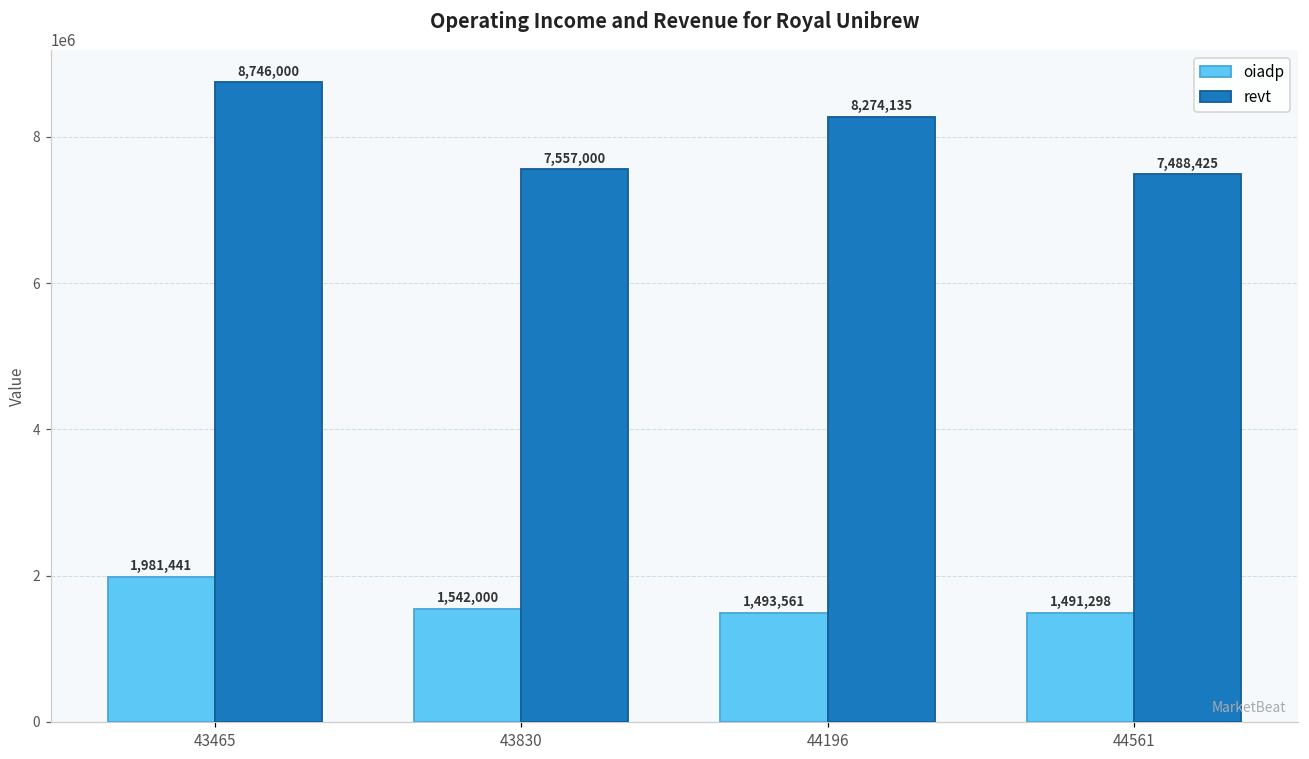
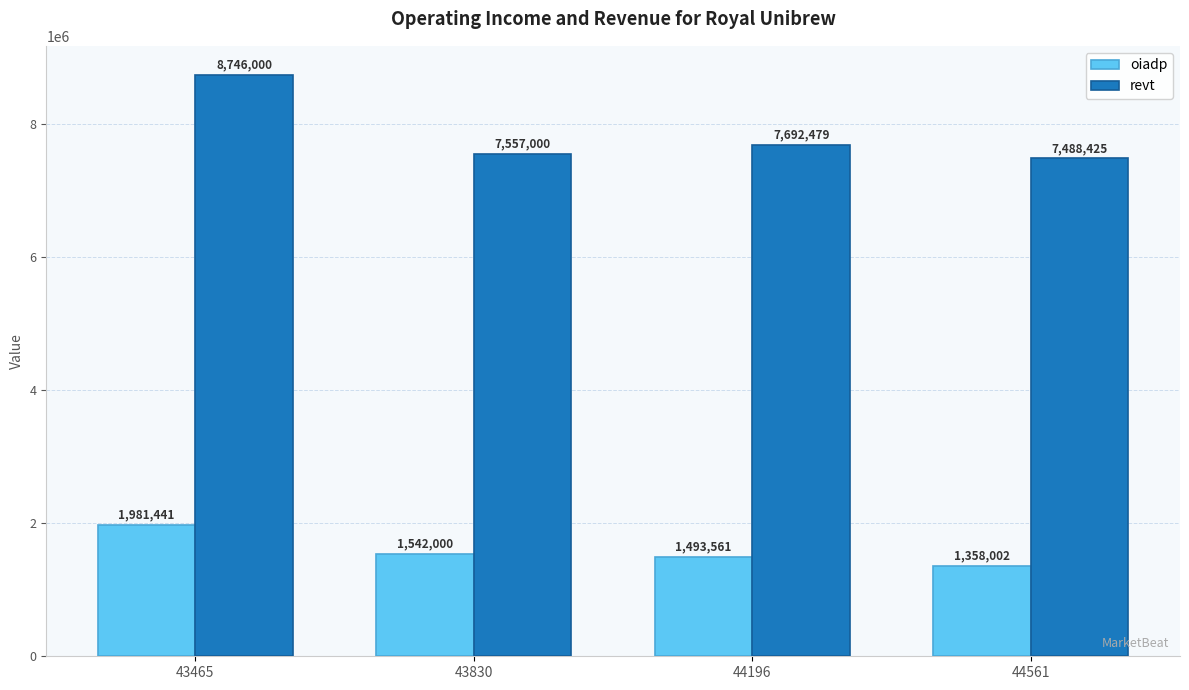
revt, 44196: 8,274,135 -> 7,692,479
oiadp, 44561: 1,491,298 -> 1,358,002
